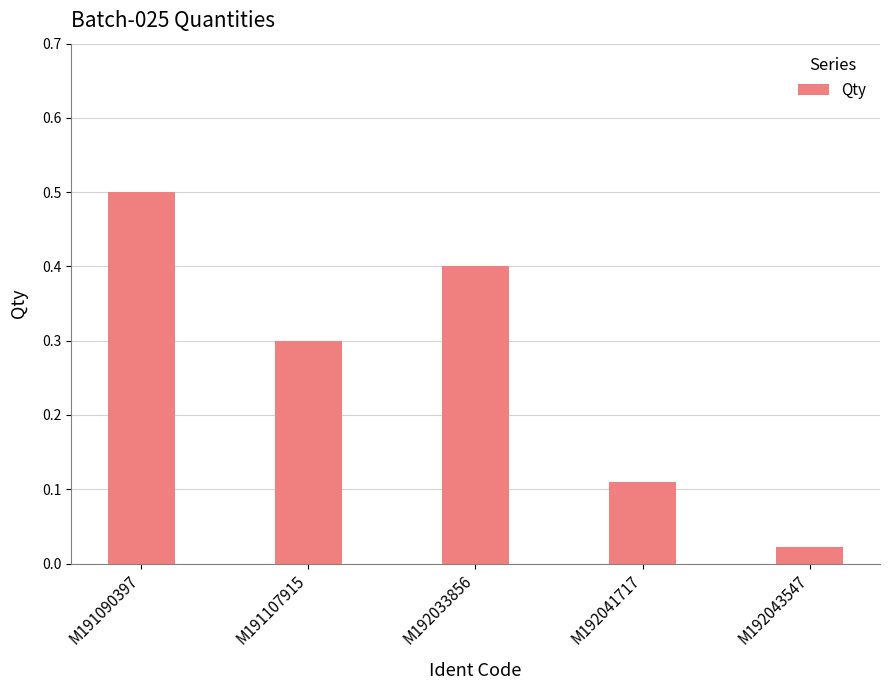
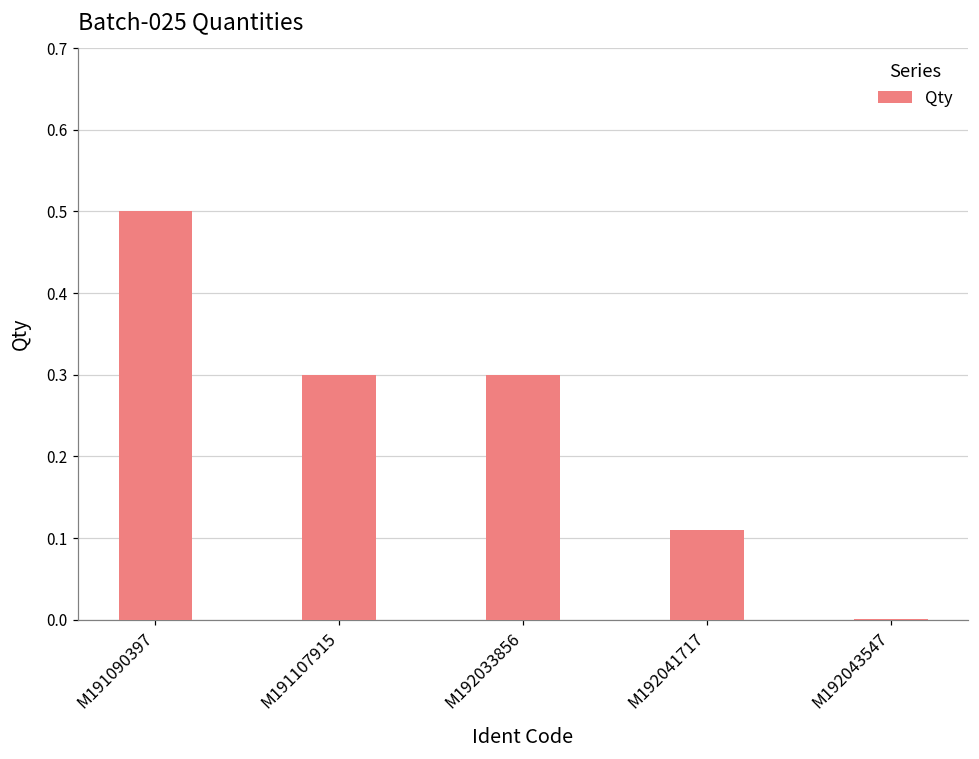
M192033856: 0.4 -> 0.3
M192043547: 0.02 -> 0.00
